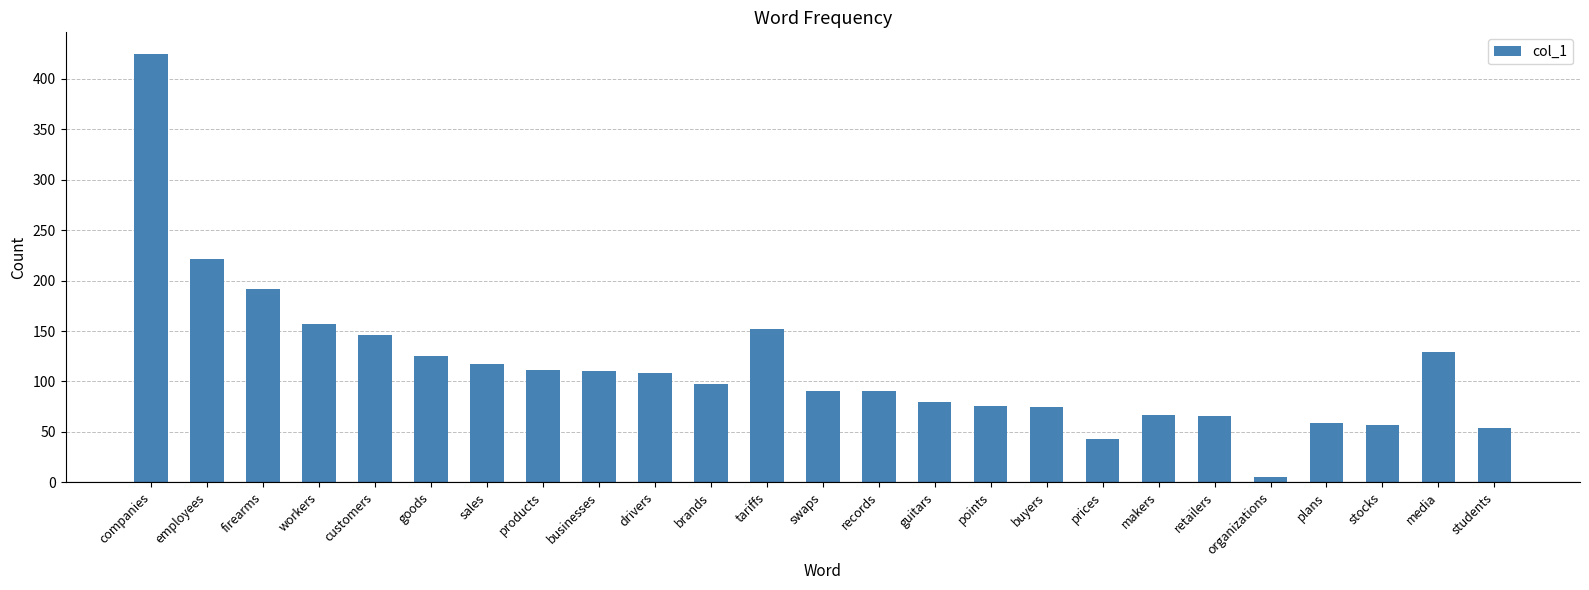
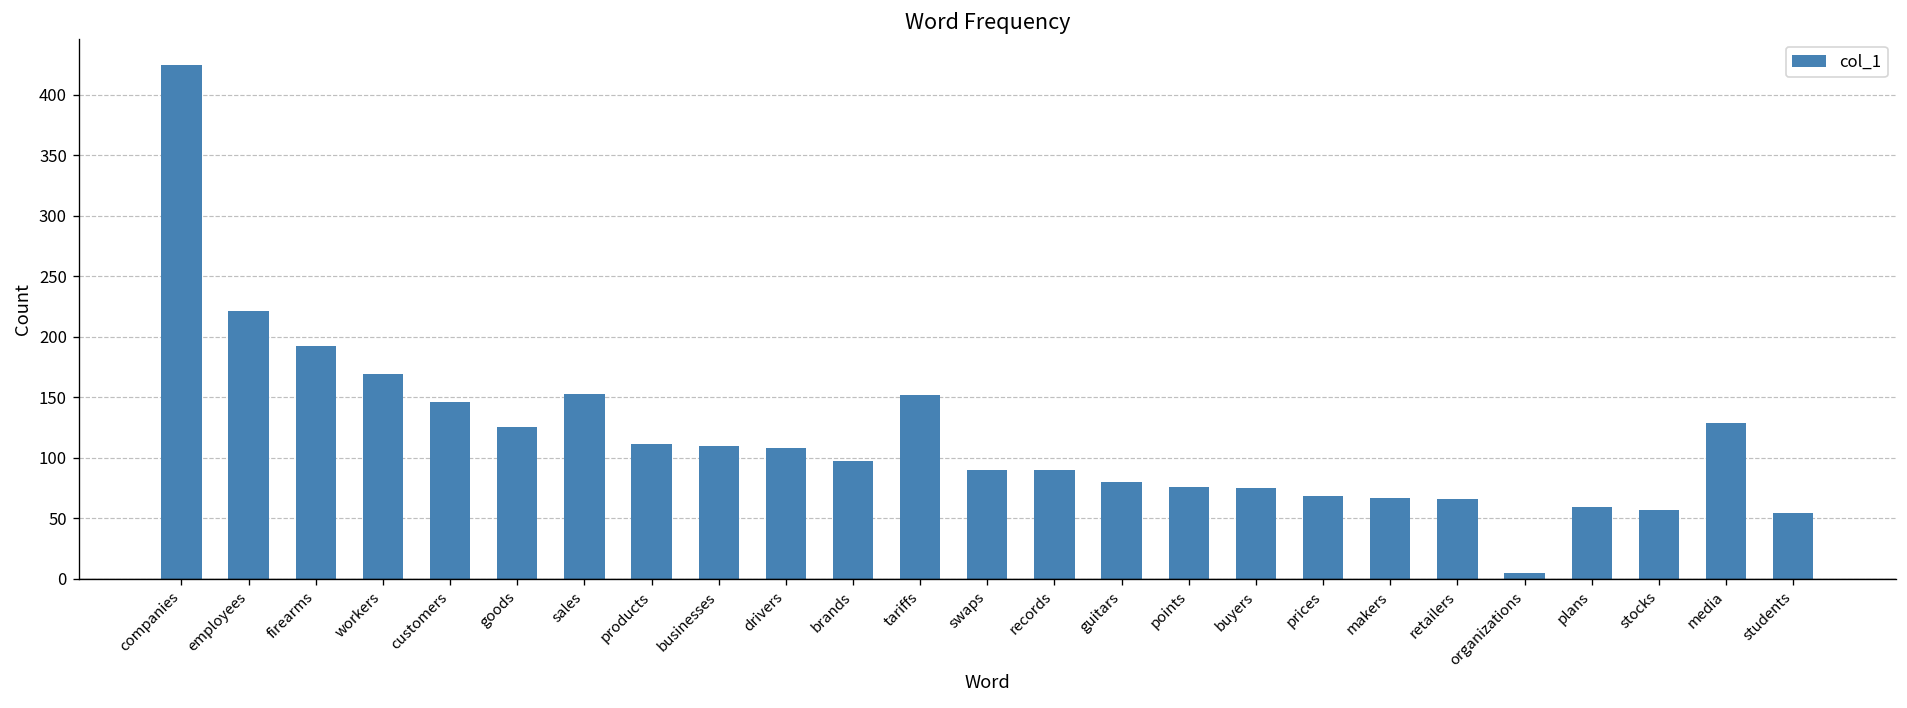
workers: 157 -> 169
sales: 117 -> 153
prices: 43 -> 68
